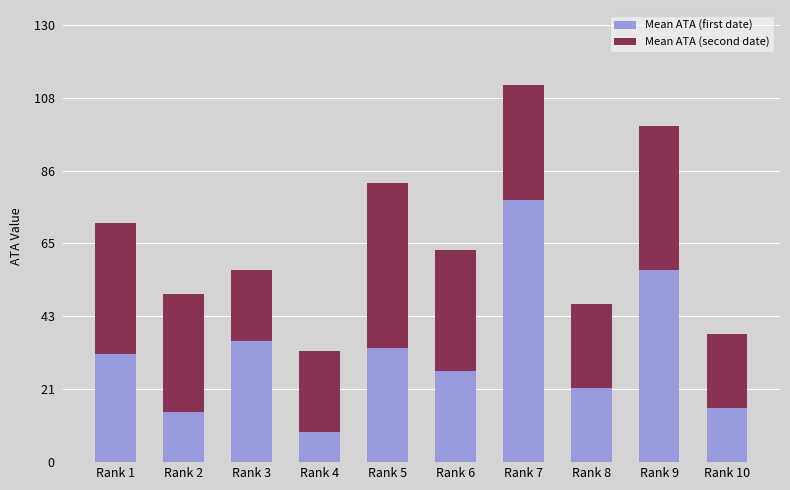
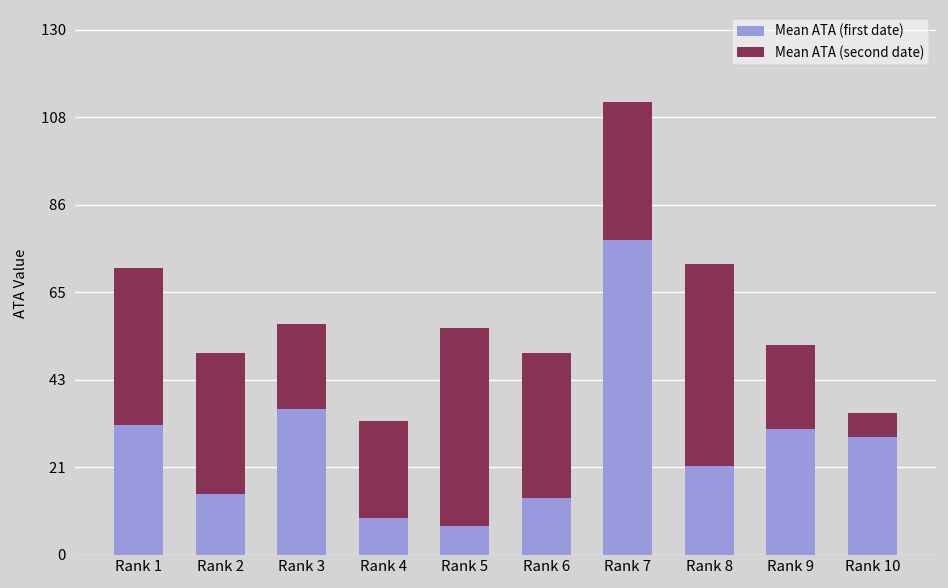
Mean ATA (first date), Rank 5: 34 -> 7
Mean ATA (first date), Rank 6: 27 -> 14
Mean ATA (second date), Rank 8: 25 -> 50
Mean ATA (first date), Rank 9: 57 -> 31
Mean ATA (second date), Rank 9: 43 -> 21
Mean ATA (first date), Rank 10: 16 -> 29
Mean ATA (second date), Rank 10: 22 -> 6
